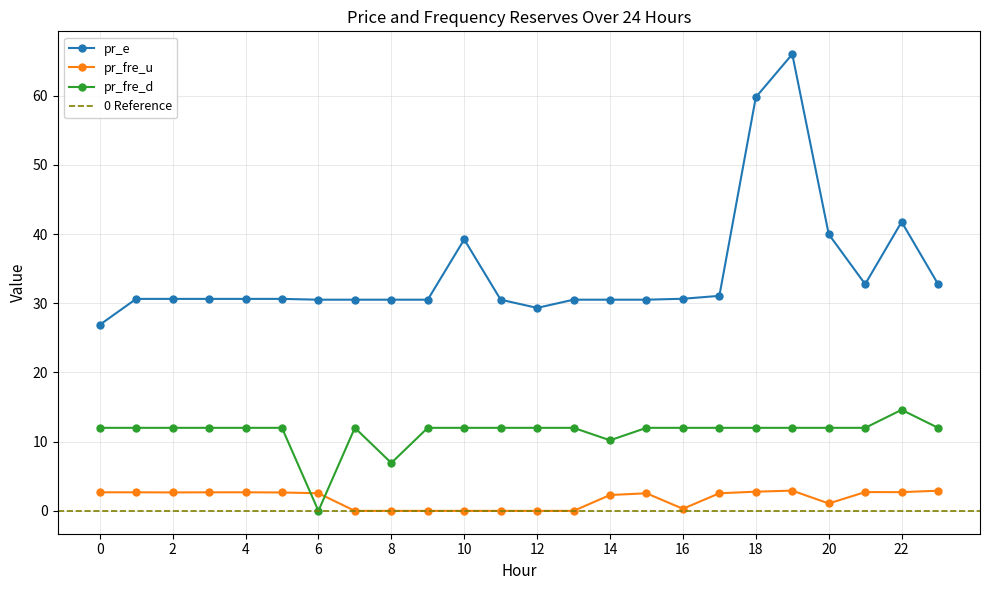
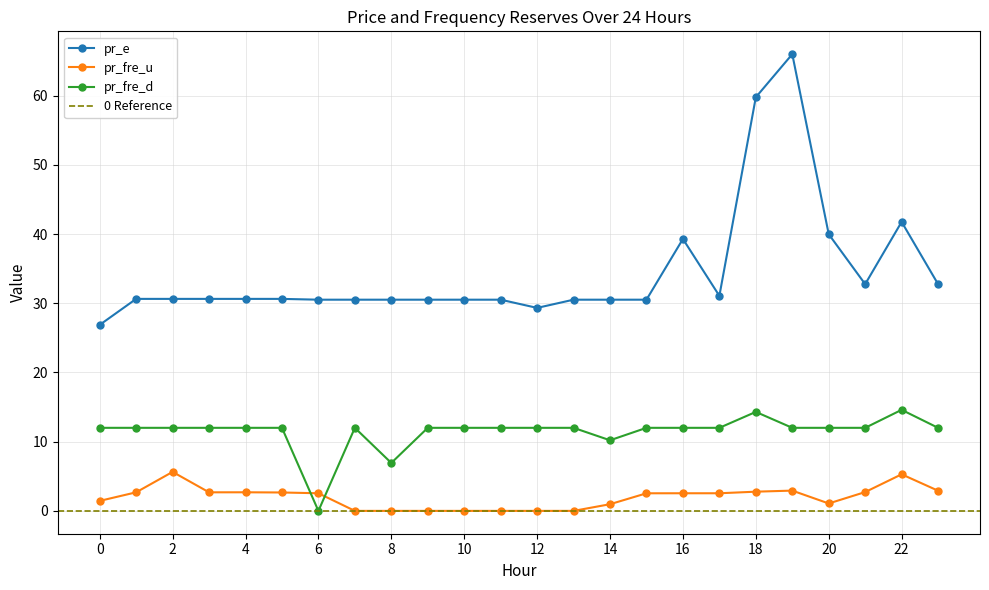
pr_fre_u, 0: 3 -> 1
pr_fre_u, 2: 3 -> 6
pr_e, 10: 39 -> 31
pr_fre_u, 14: 2 -> 1
pr_e, 16: 31 -> 39
pr_fre_u, 16: 0 -> 3
pr_fre_d, 18: 12 -> 14
pr_fre_u, 22: 3 -> 5
